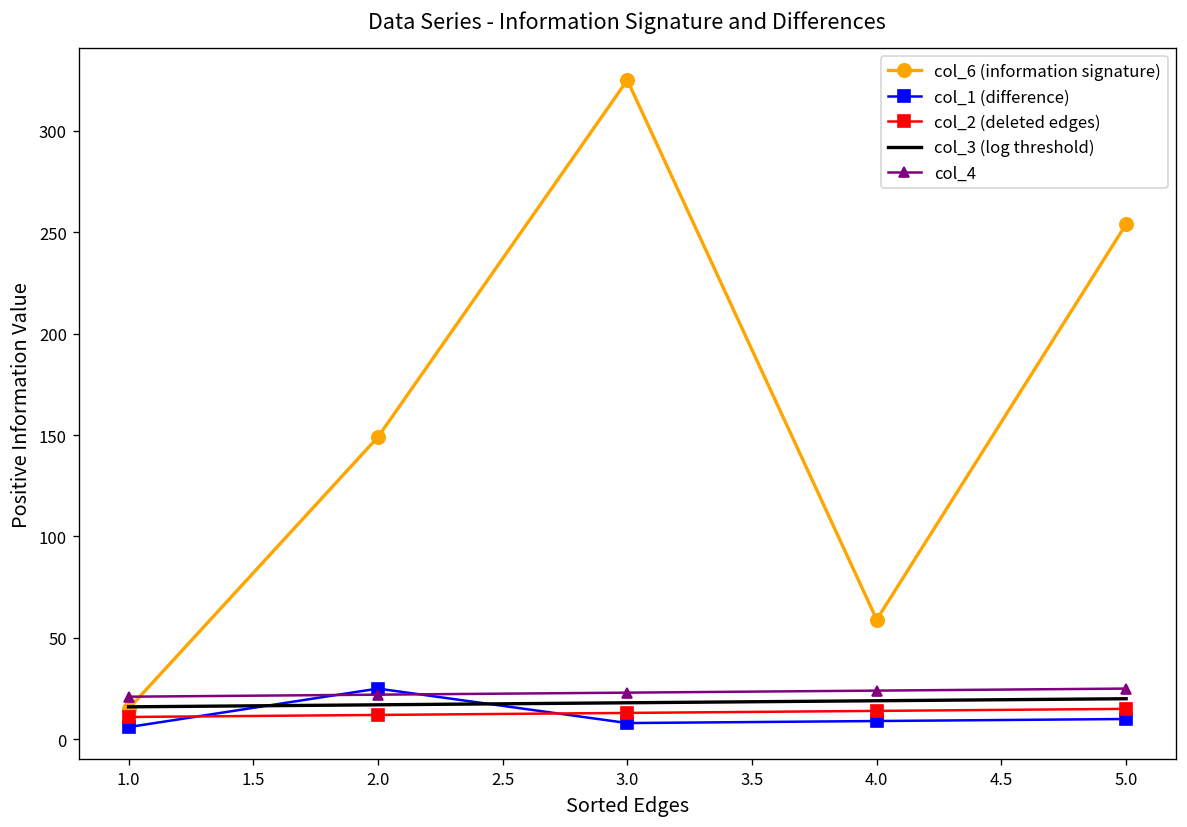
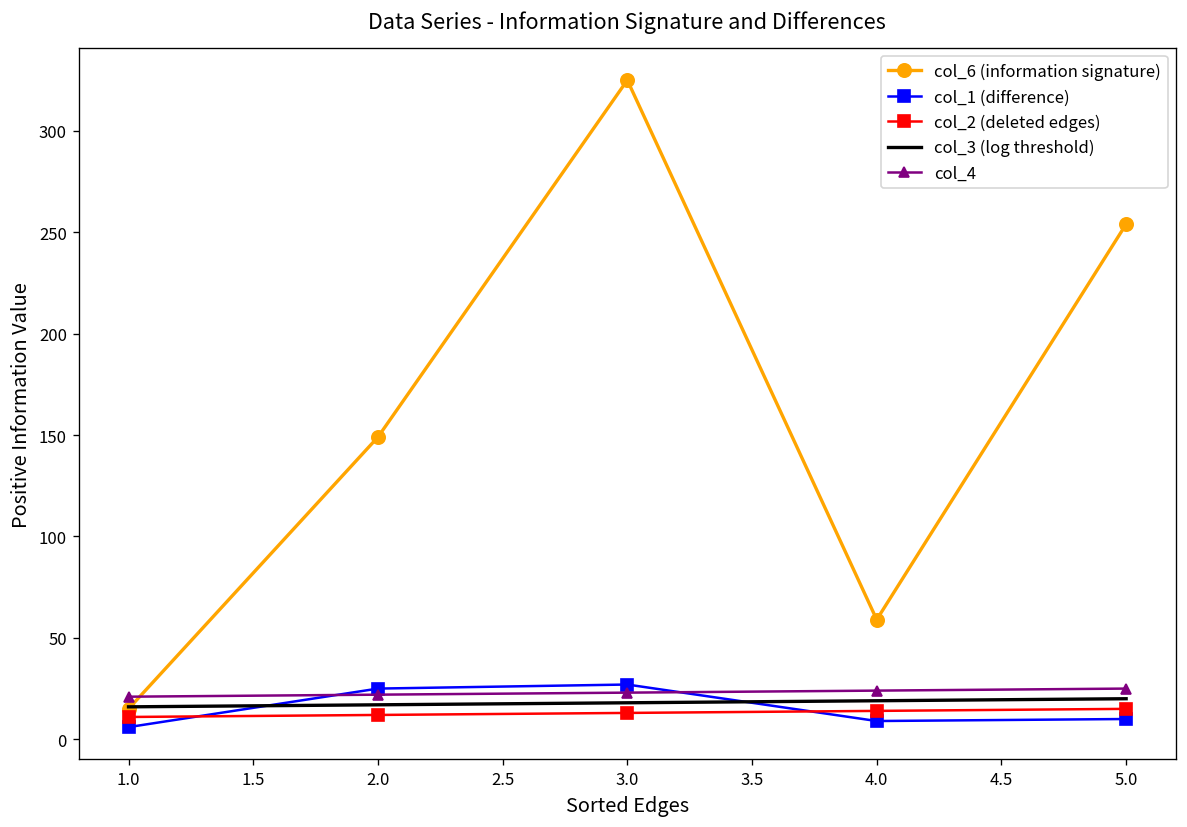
col_1 (difference), 3.0: 8 -> 27
